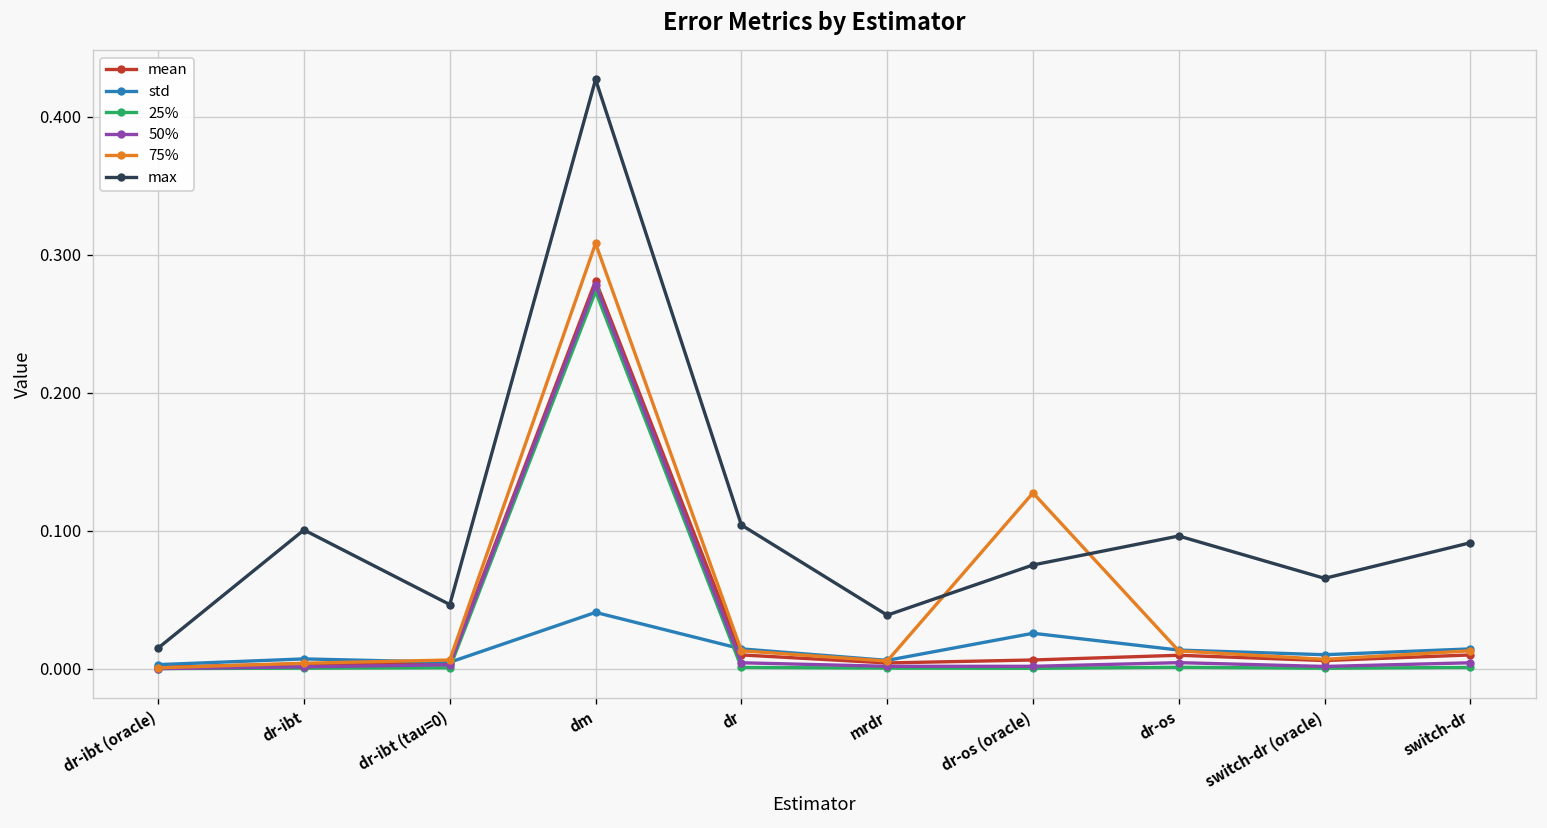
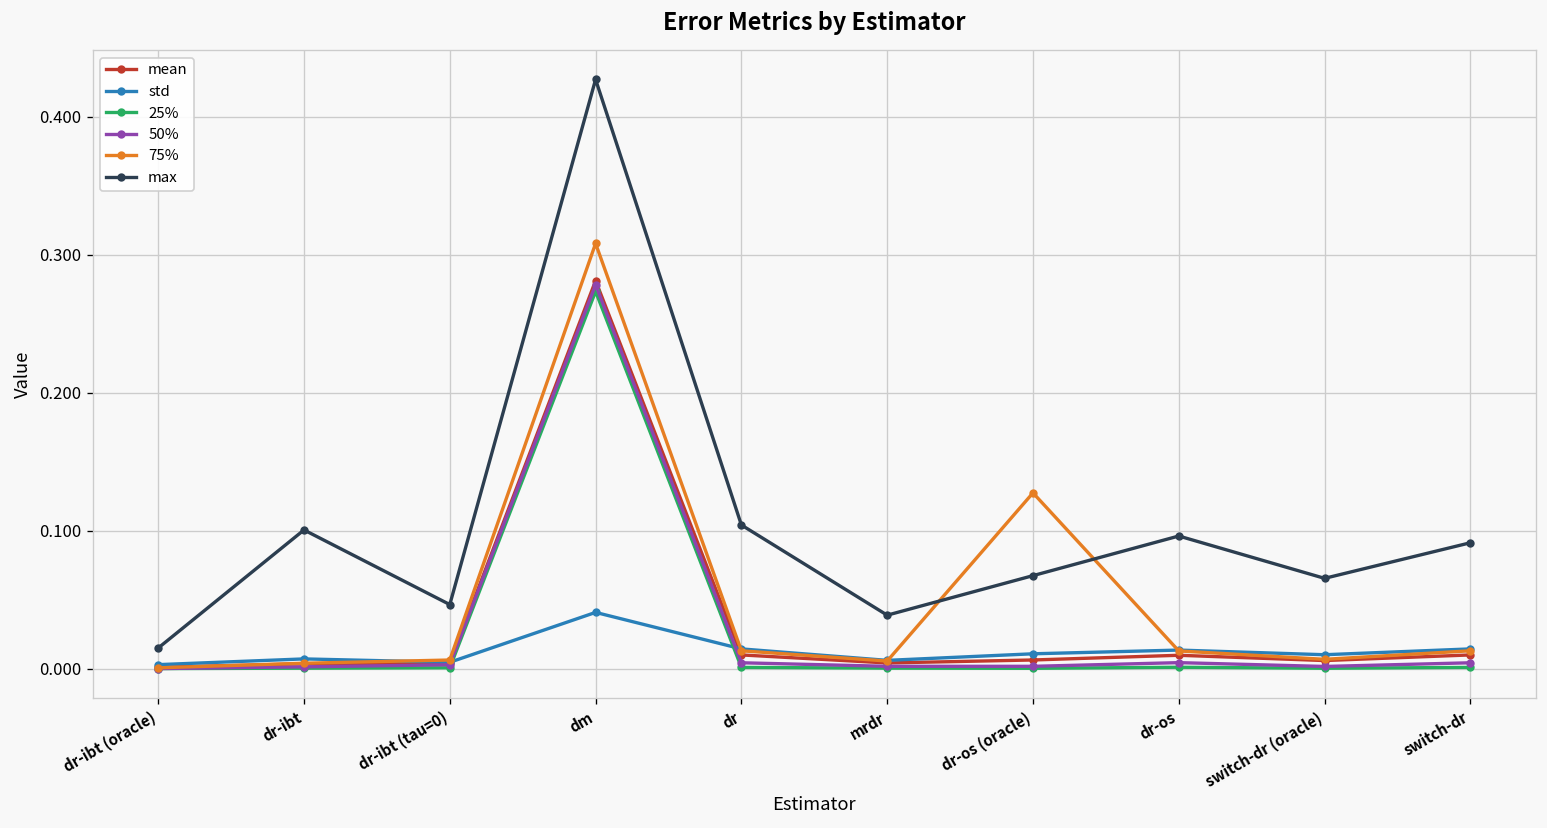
std, dr-os (oracle): 0.026 -> 0.011
max, dr-os (oracle): 0.075 -> 0.067
